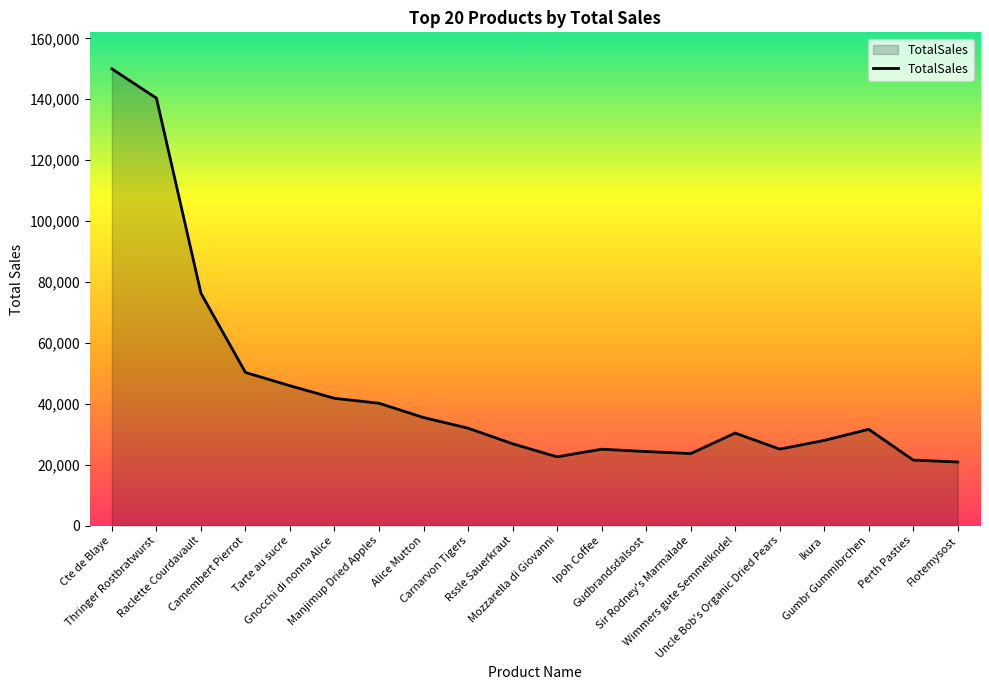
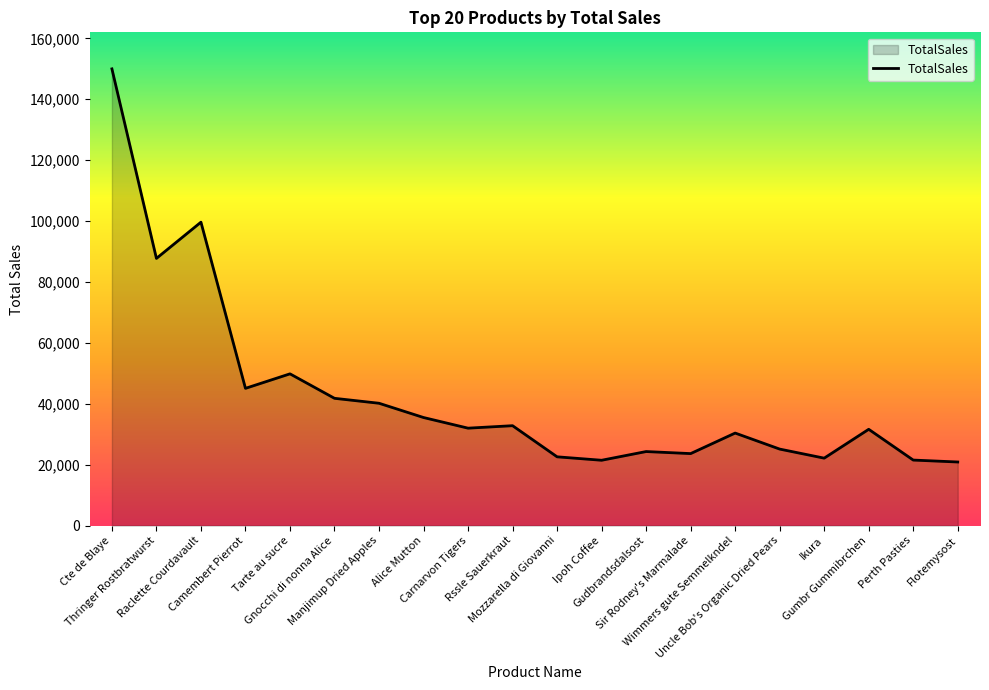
Thringer Rostbratwurst: 140,000 -> 88,000
Raclette Courdavault: 76,000 -> 100,000
Camembert Pierrot: 50,000 -> 45,000
Tarte au sucre: 46,000 -> 50,000
Rssle Sauerkraut: 27,000 -> 33,000
Ipoh Coffee: 25,000 -> 21,000
Ikura: 28,000 -> 22,000
